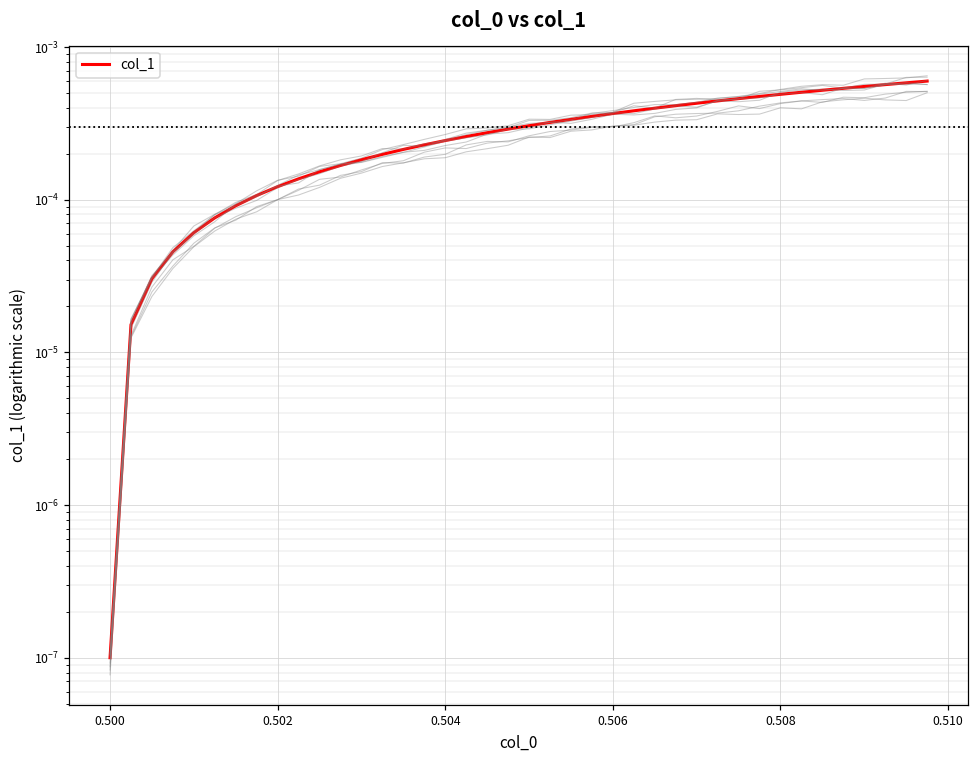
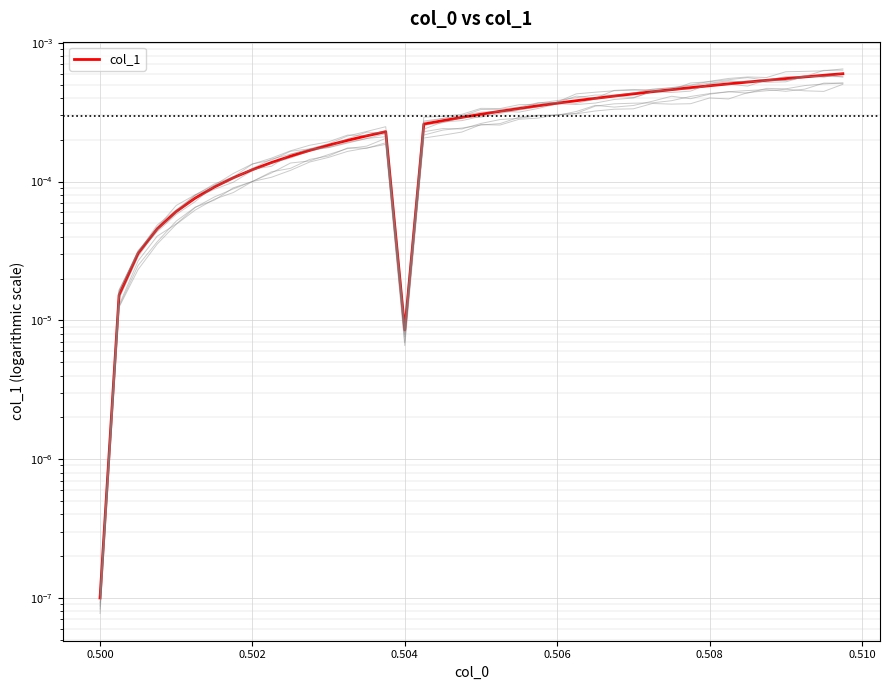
col_1, 0.504: 0.00024 -> 0.000009
